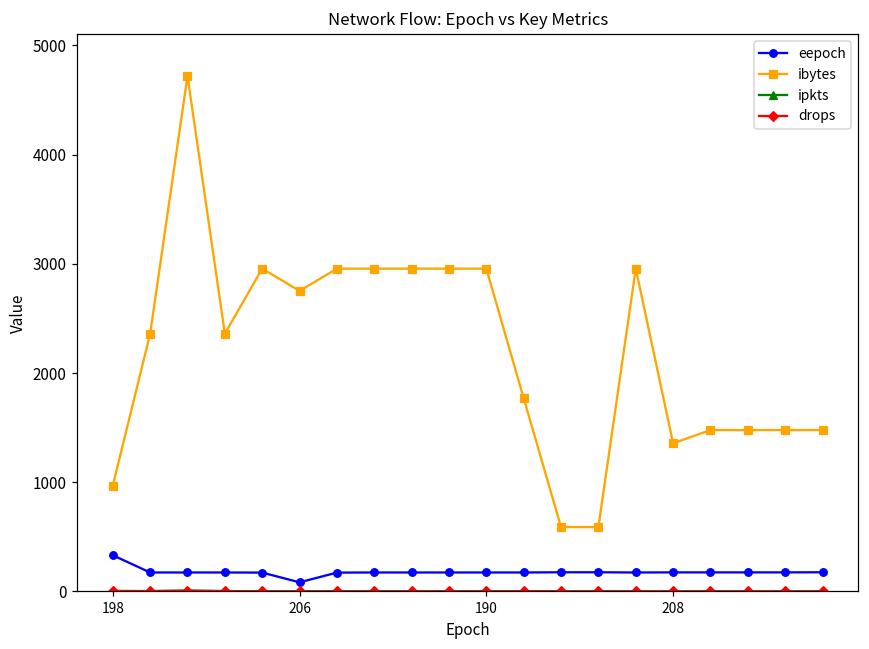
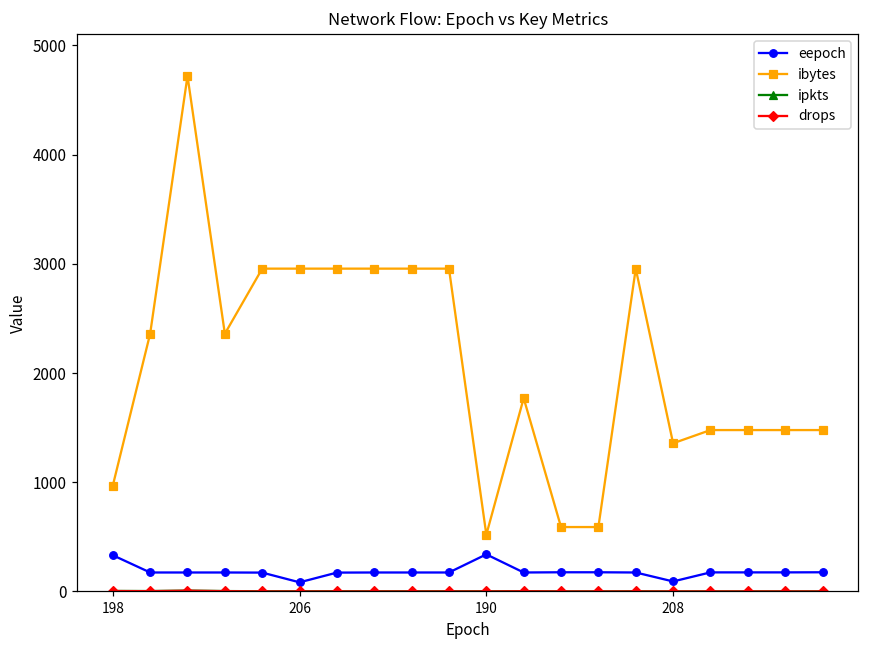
ibytes, 206: 2800 -> 3000
eepoch, 190: 200 -> 300
ibytes, 190: 3000 -> 500
eepoch, 208: 200 -> 100
